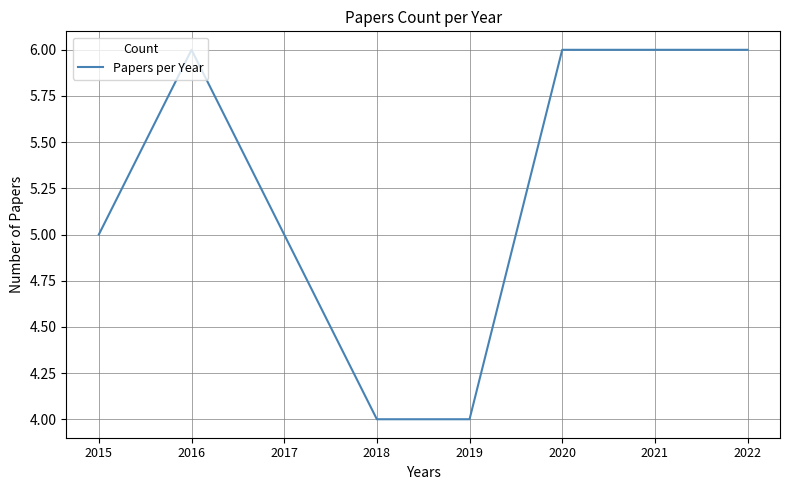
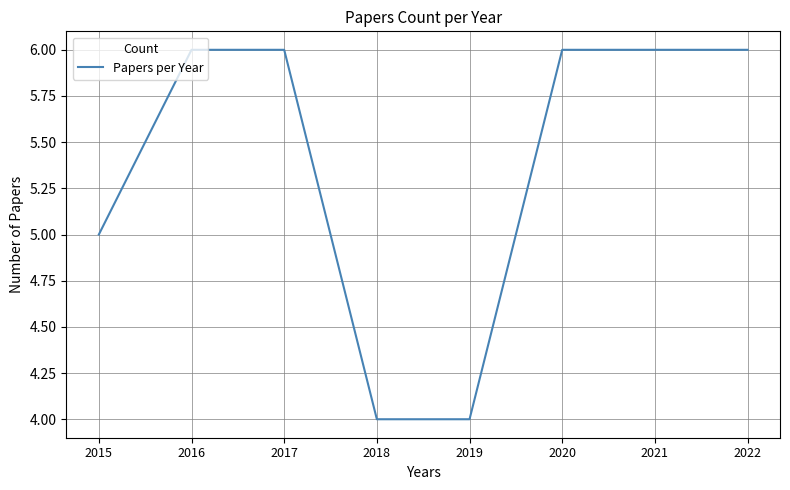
2017: 5 -> 6
